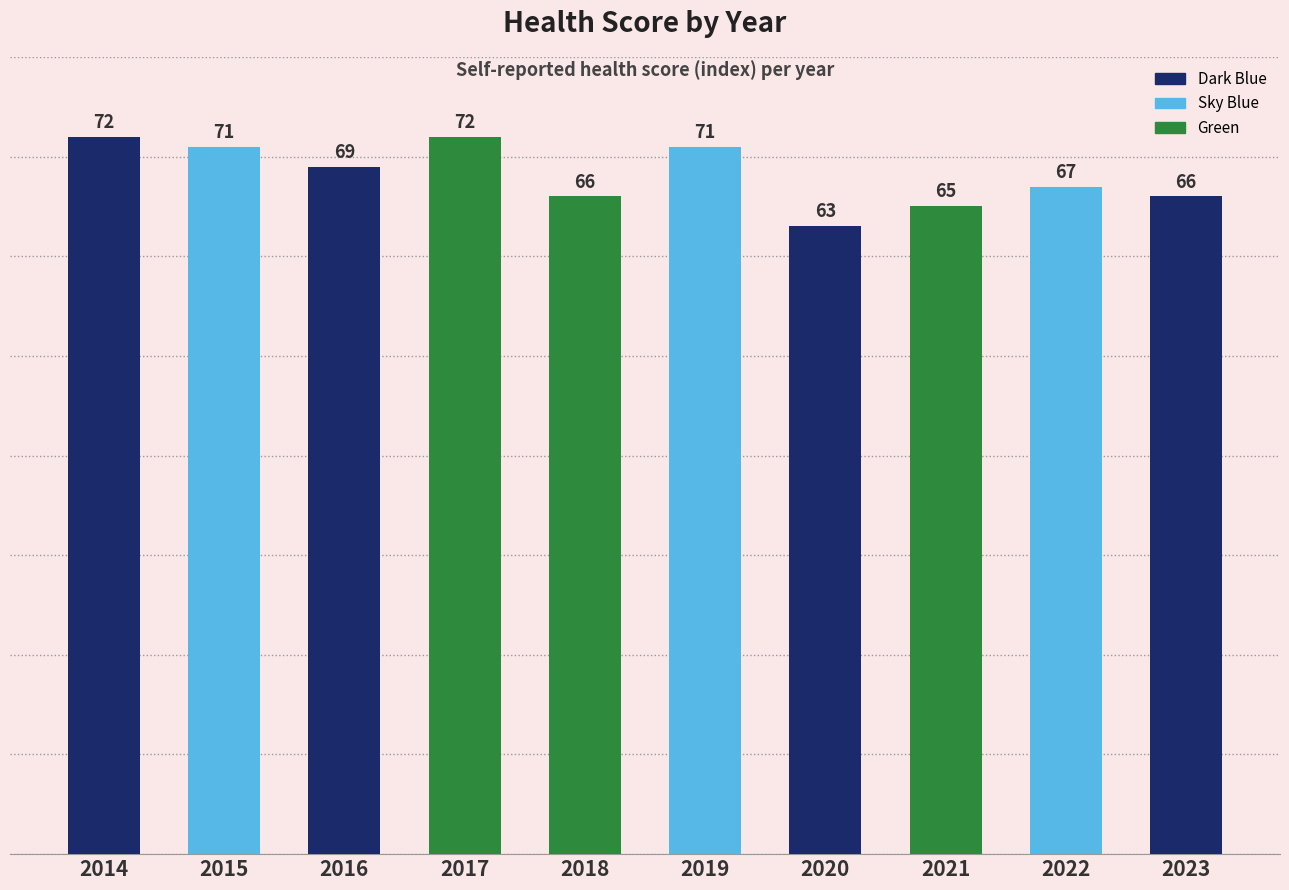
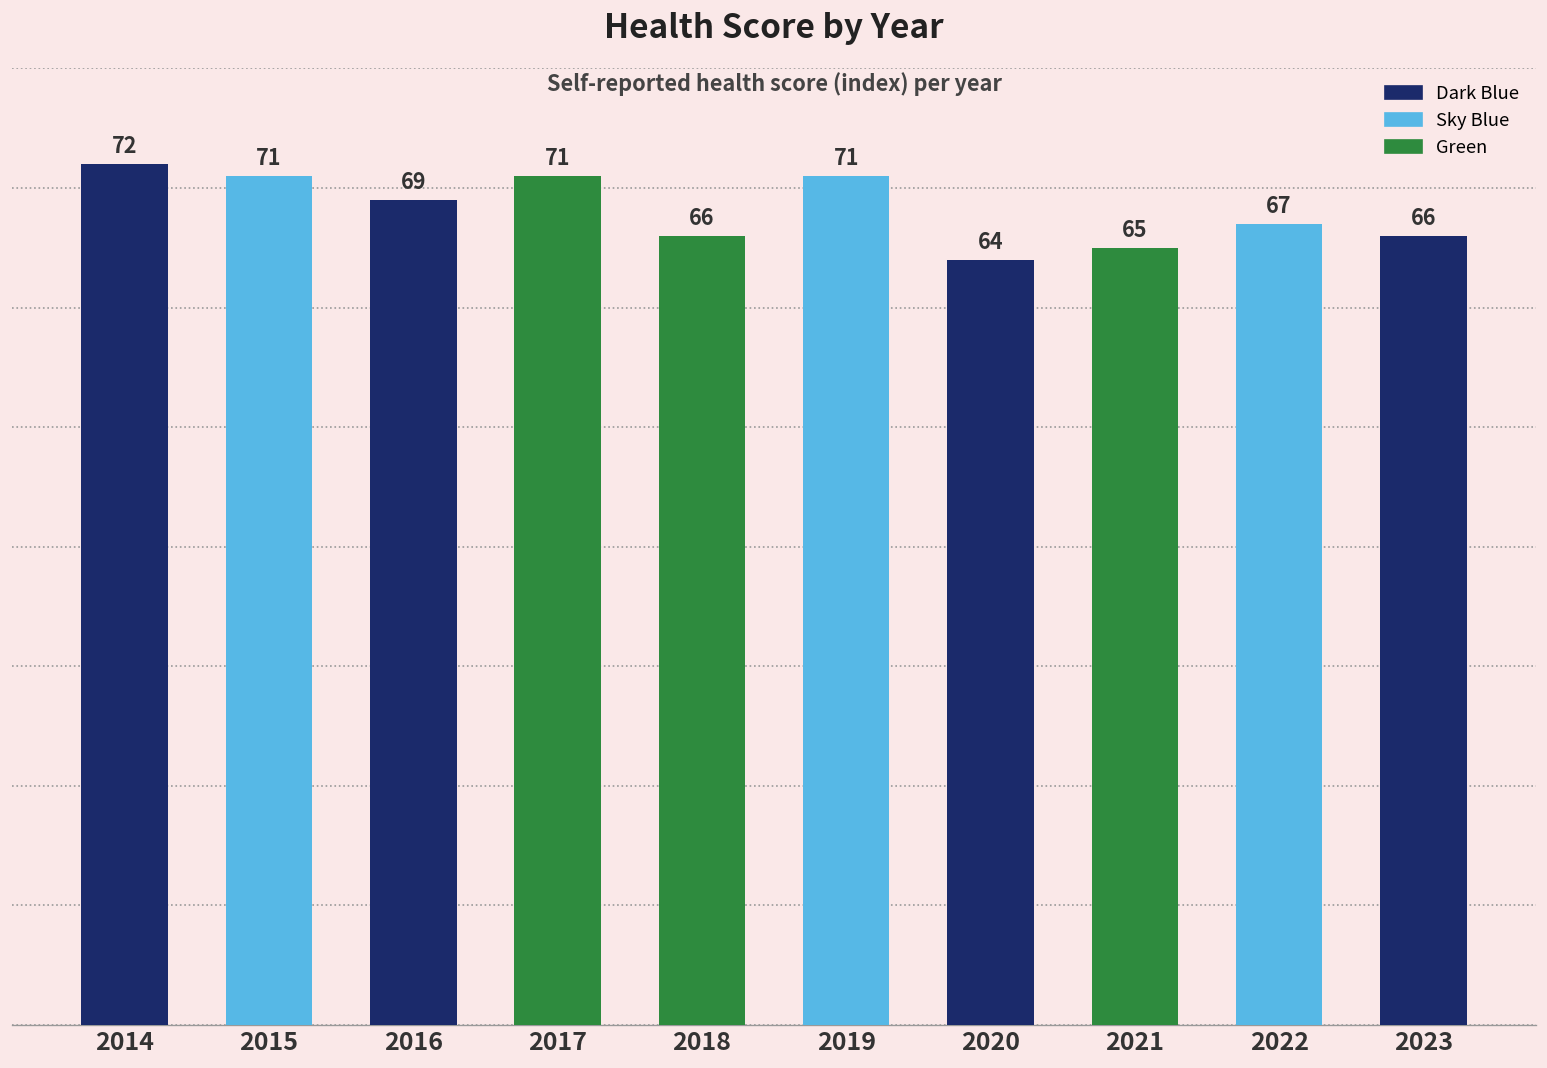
2017: 72 -> 71
2020: 63 -> 64
